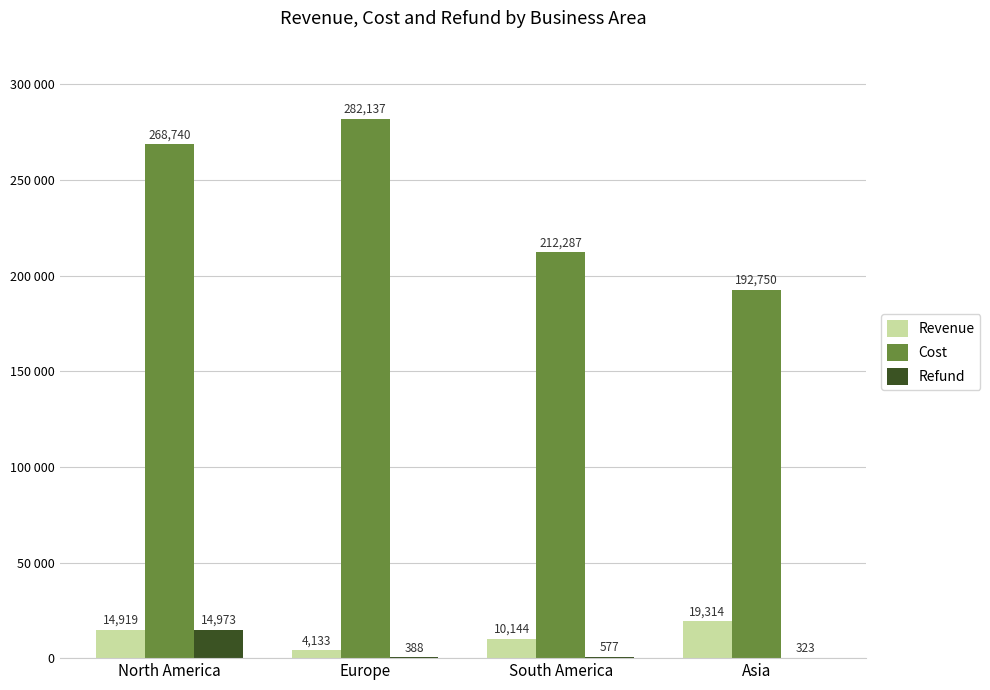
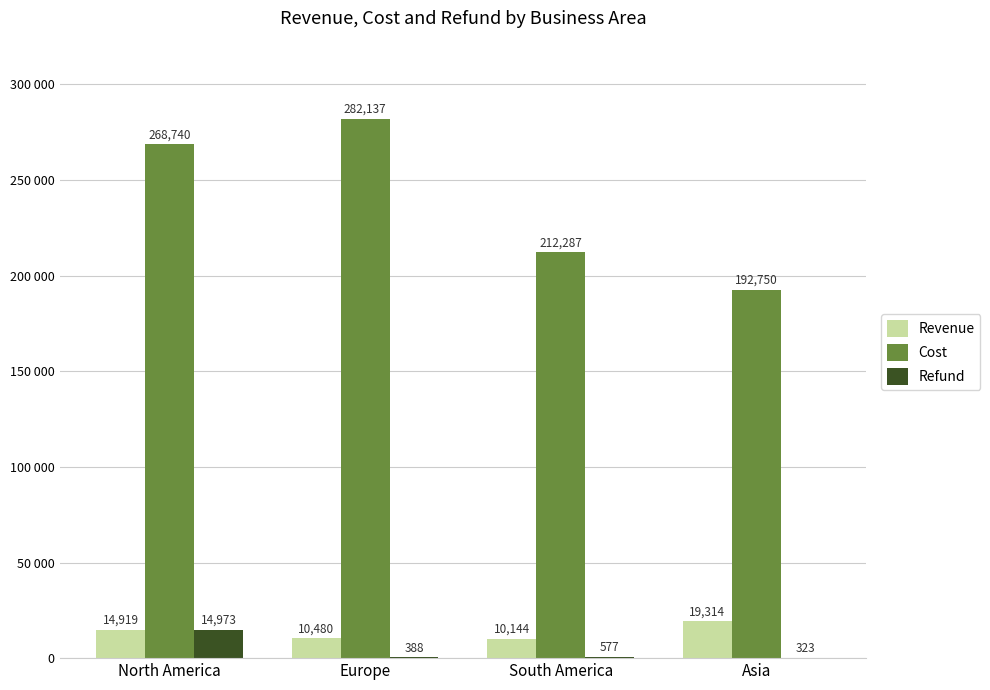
Revenue, Europe: 4,133 -> 10,480
